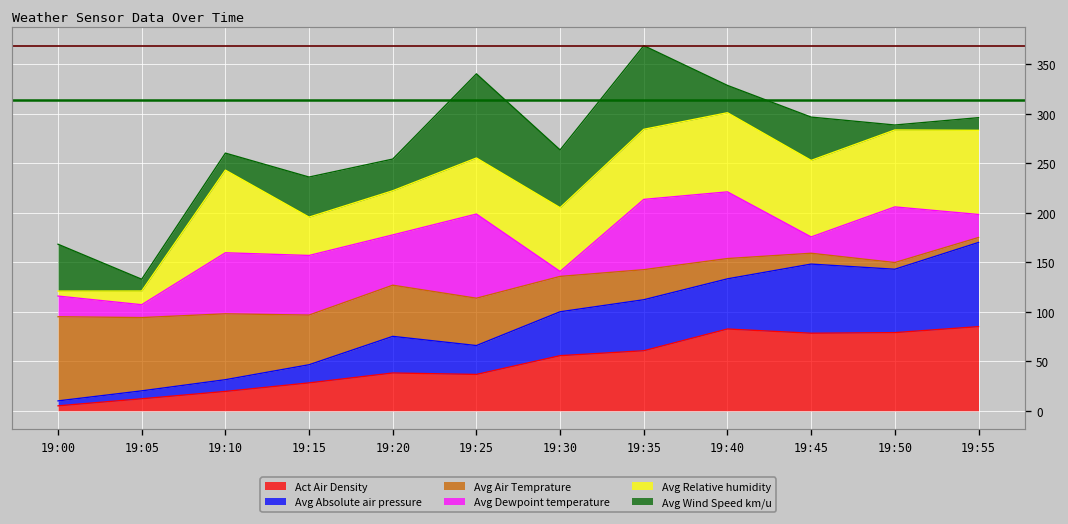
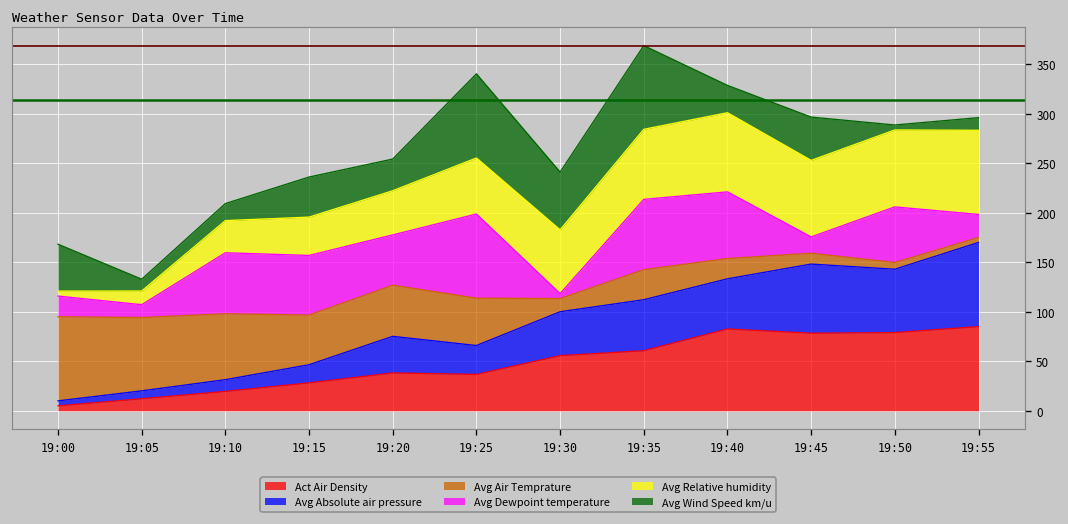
Avg Relative humidity, 19:10: 80 -> 30
Avg Air Temprature, 19:30: 40 -> 10
